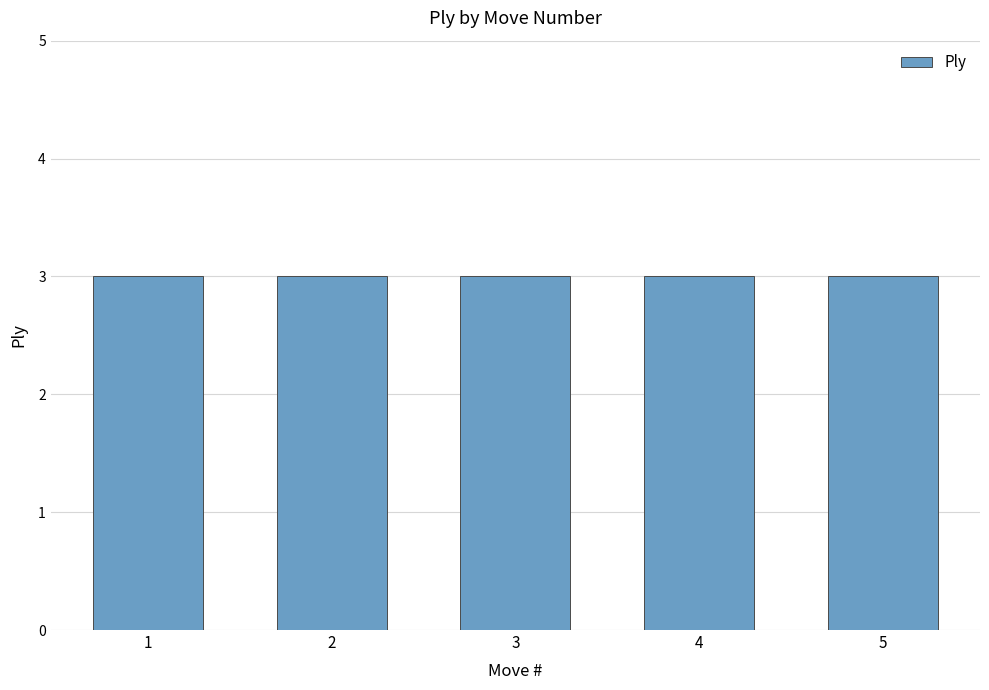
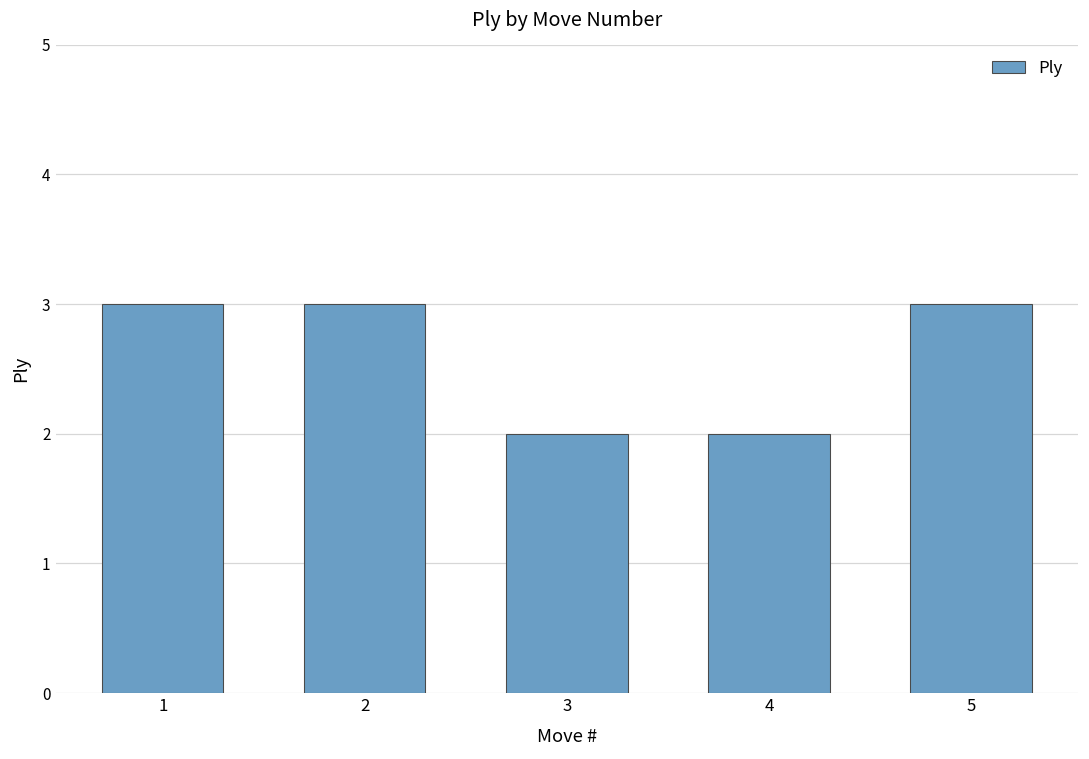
3: 3 -> 2
4: 3 -> 2
